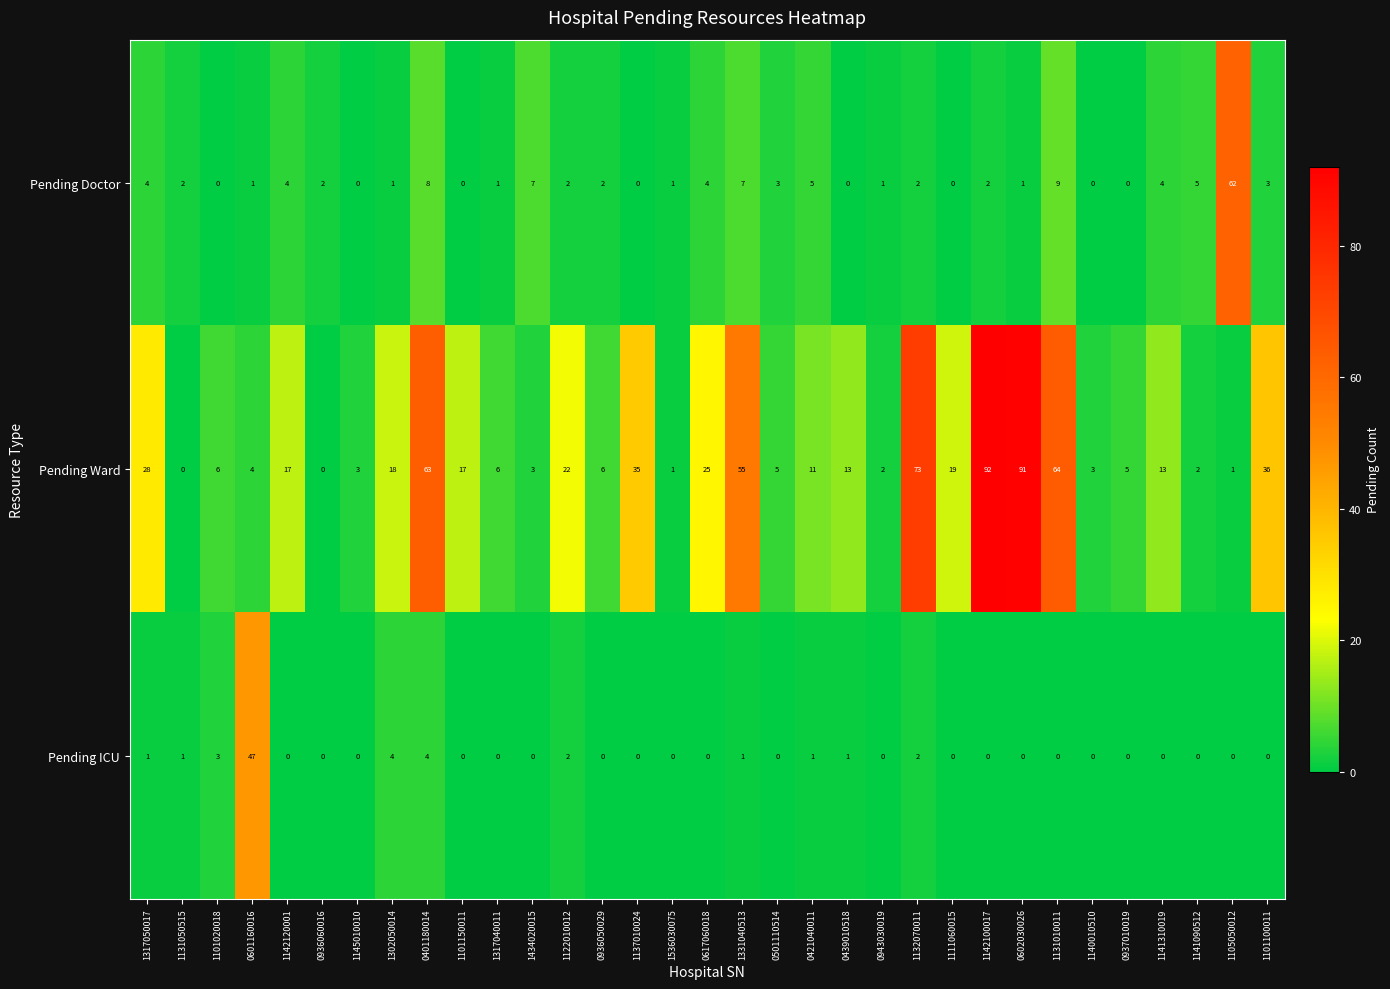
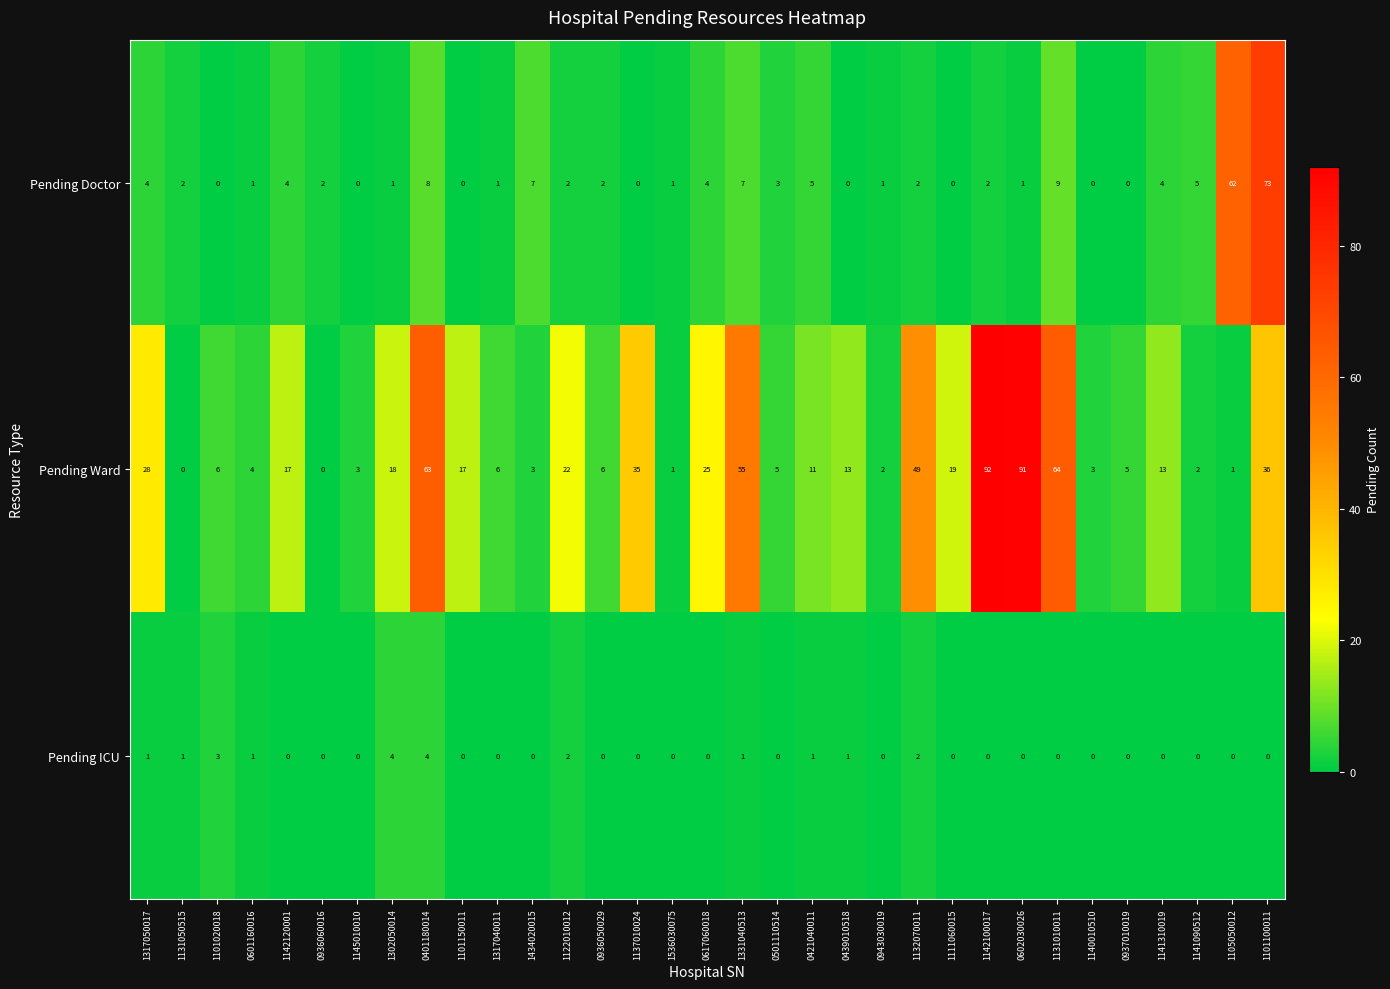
Pending Doctor, 1101100011: 3 -> 73
Pending Ward, 1132070011: 73 -> 49
Pending ICU, 0601160016: 47 -> 1
